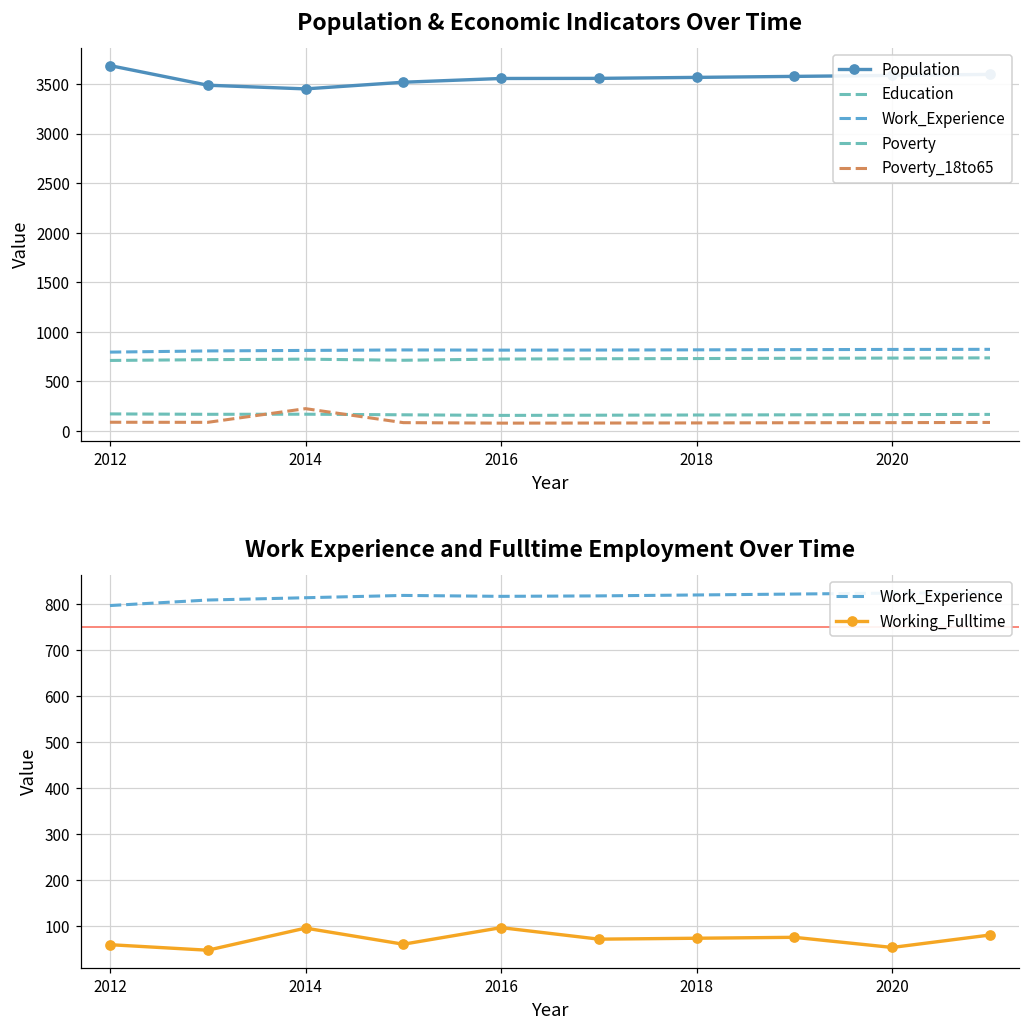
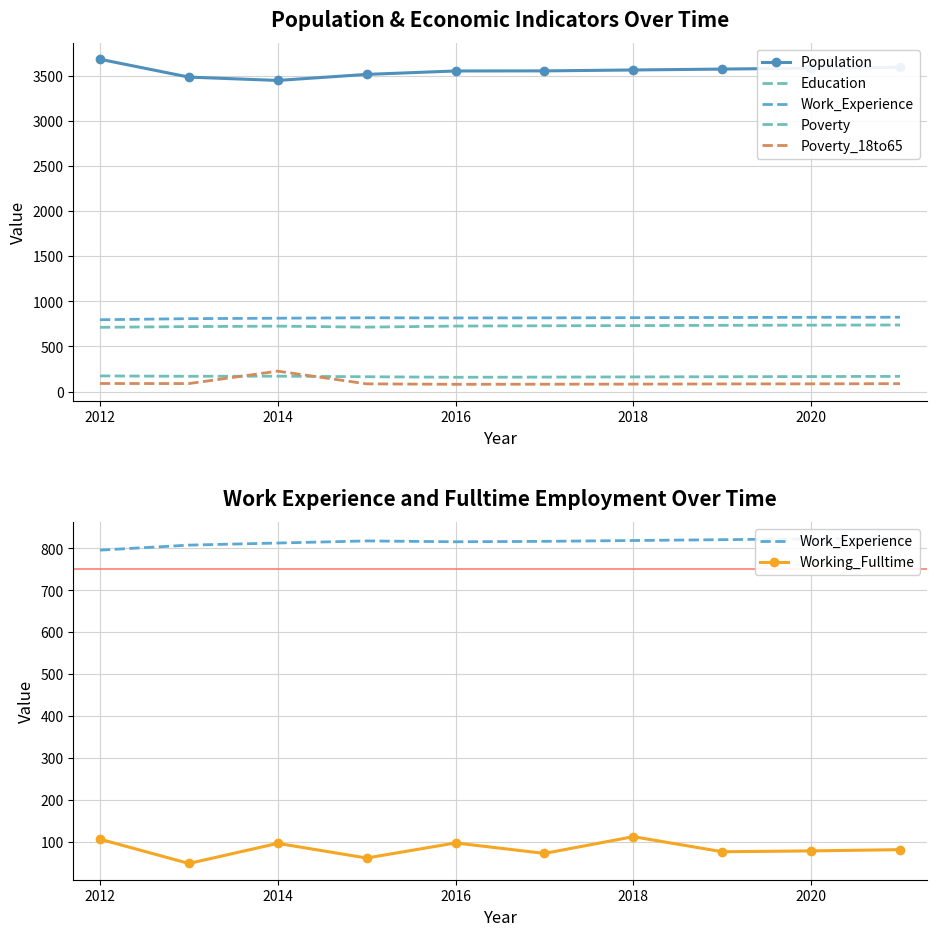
Work Experience and Fulltime Employment Over Time, Working_Fulltime, 2012: 60 -> 110
Work Experience and Fulltime Employment Over Time, Working_Fulltime, 2018: 70 -> 110
Work Experience and Fulltime Employment Over Time, Working_Fulltime, 2020: 50 -> 80
